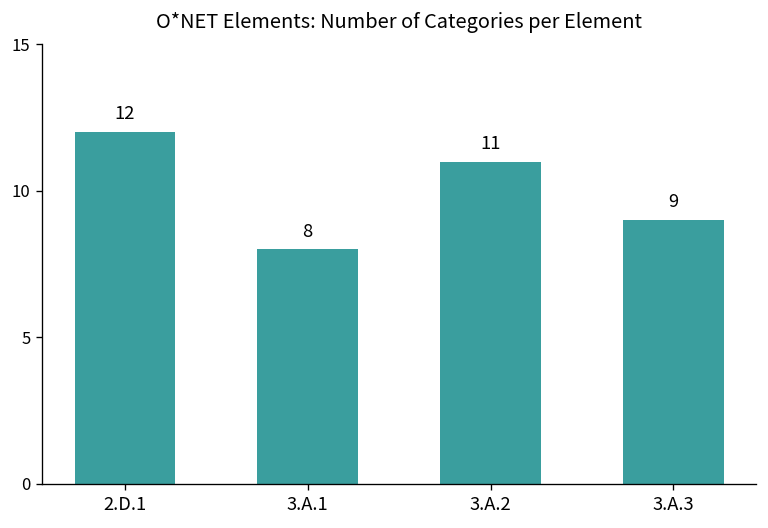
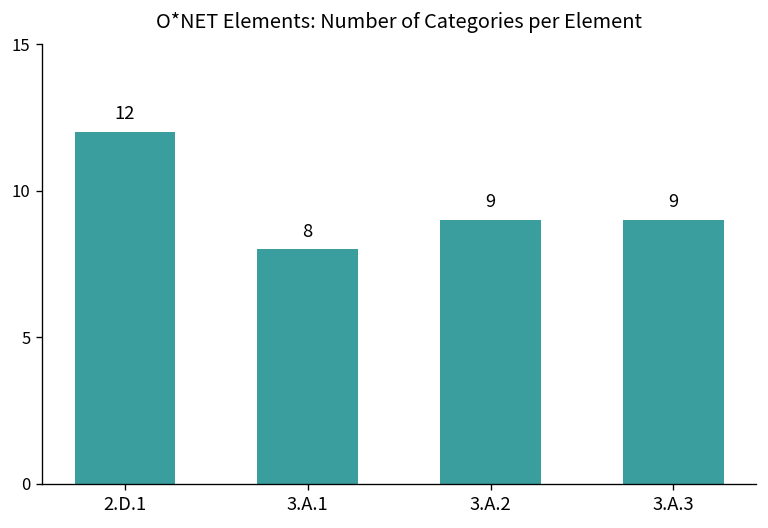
3.A.2: 11 -> 9
